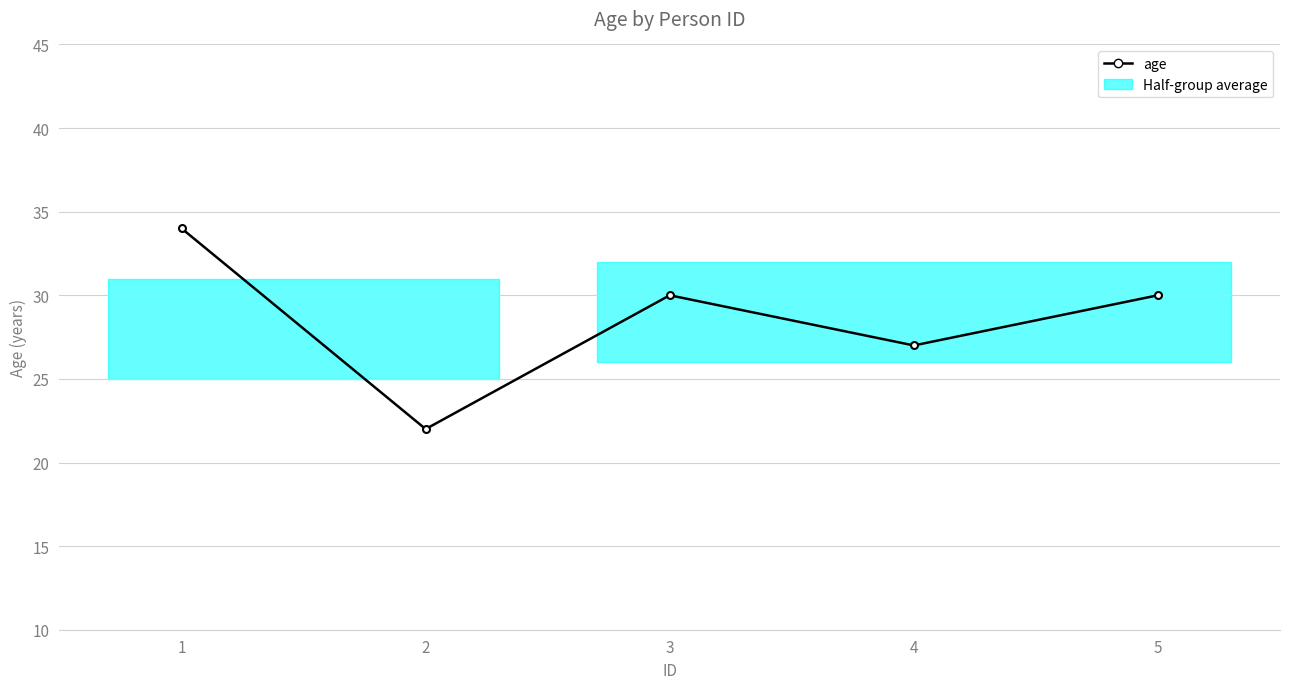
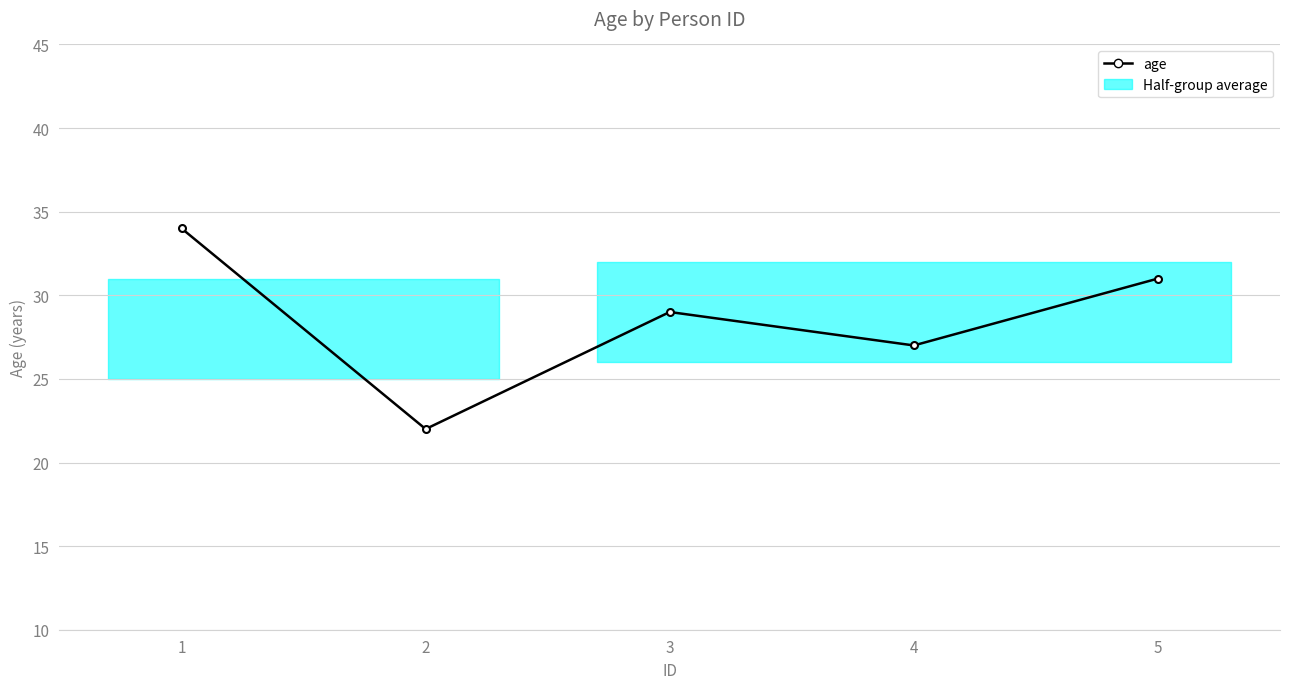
age, 3: 30 -> 29
age, 5: 30 -> 31
